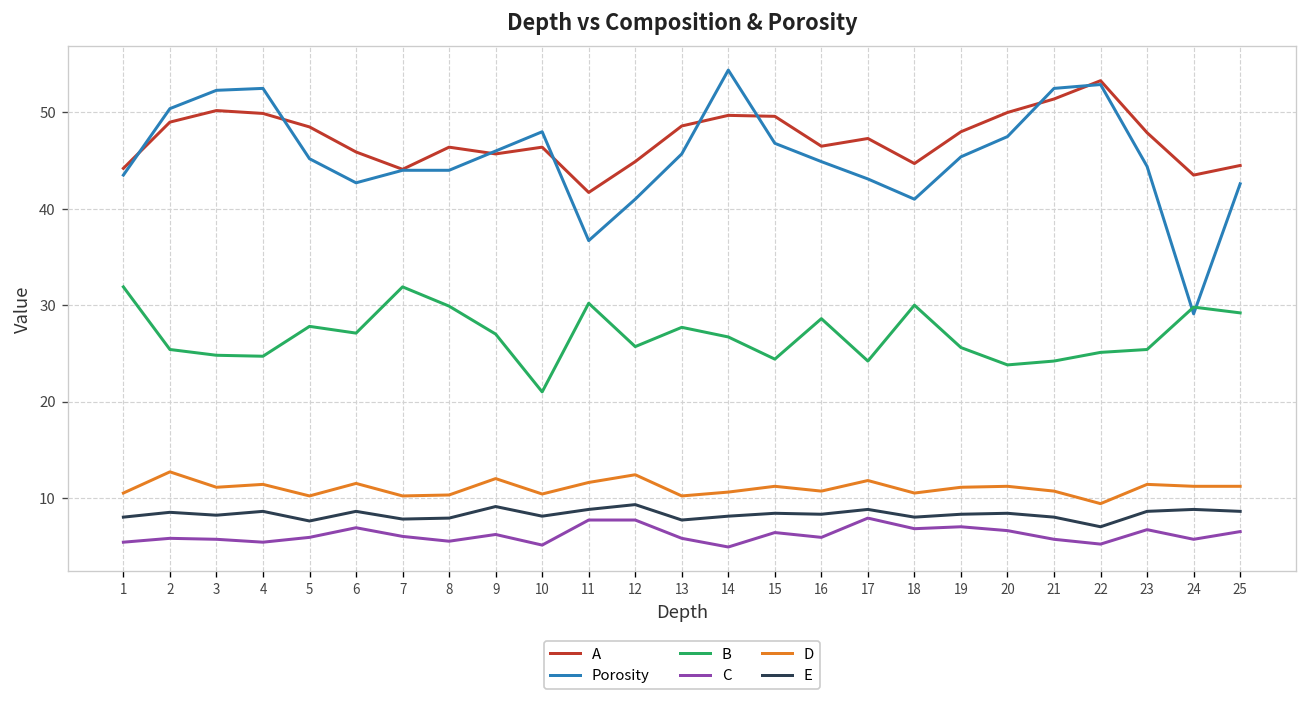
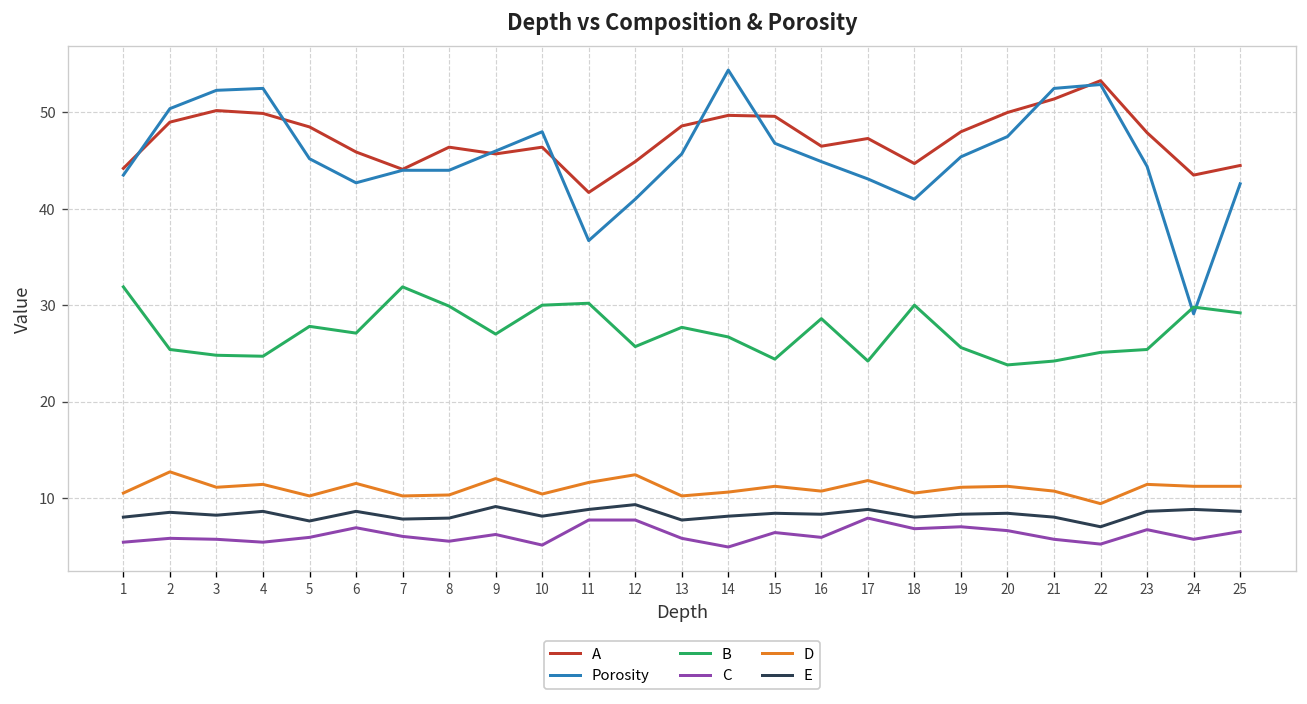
B, 10: 21 -> 30
